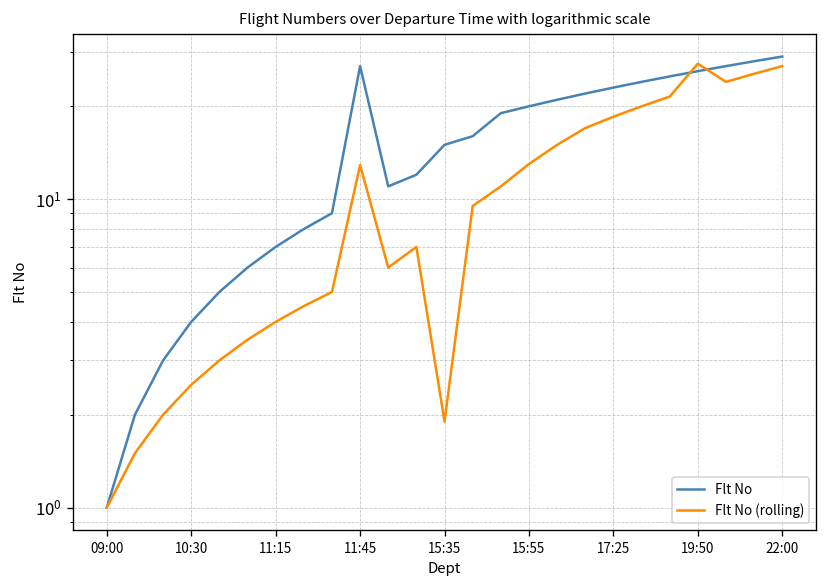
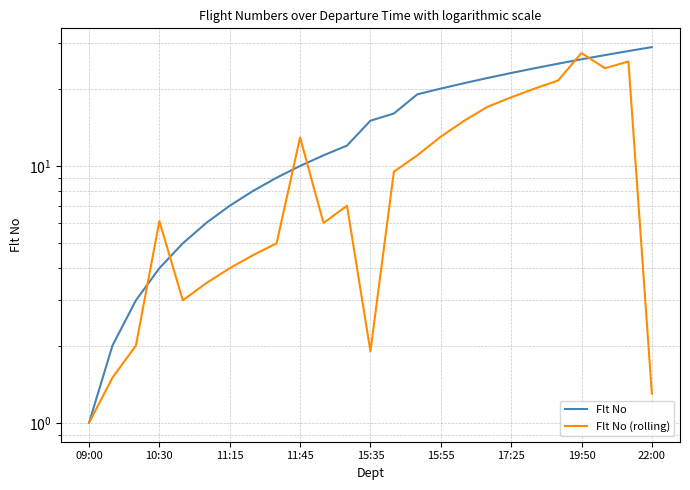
Flt No (rolling), 10:30: 2.5 -> 6.1
Flt No, 11:45: 27 -> 10
Flt No (rolling), 22:00: 27 -> 1.3
